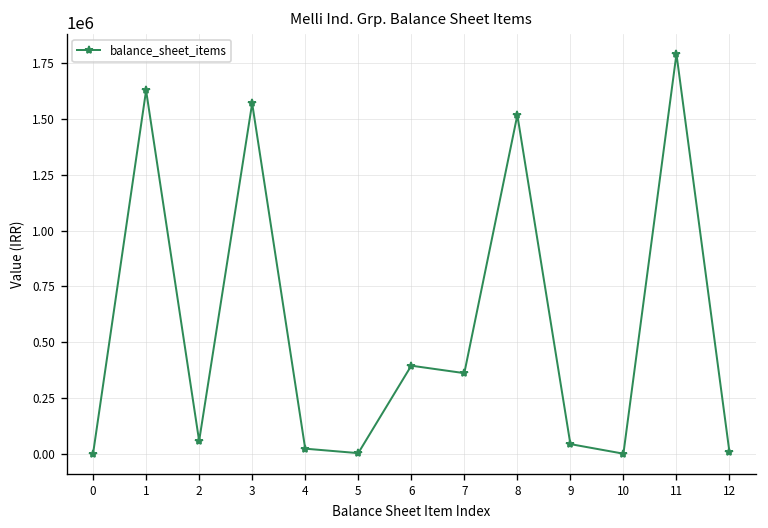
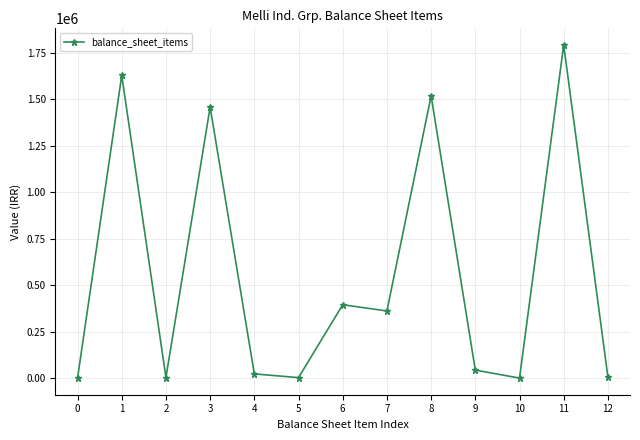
2: 60000 -> 0
3: 1570000 -> 1460000
